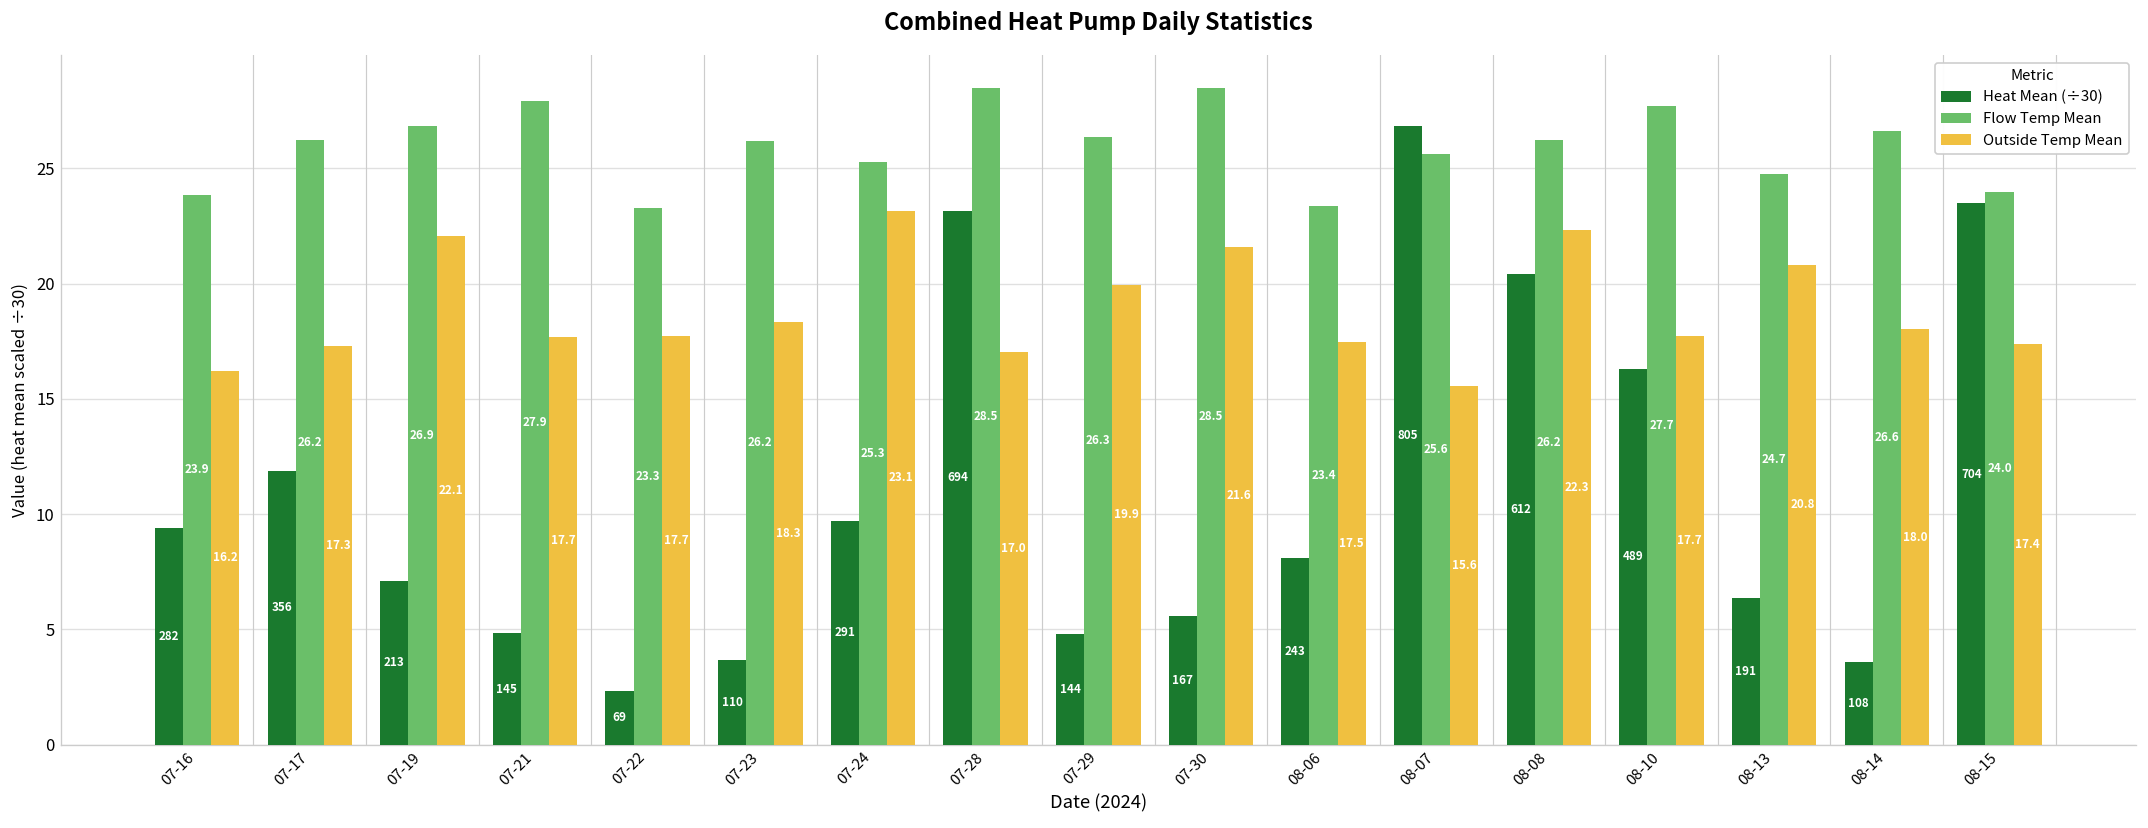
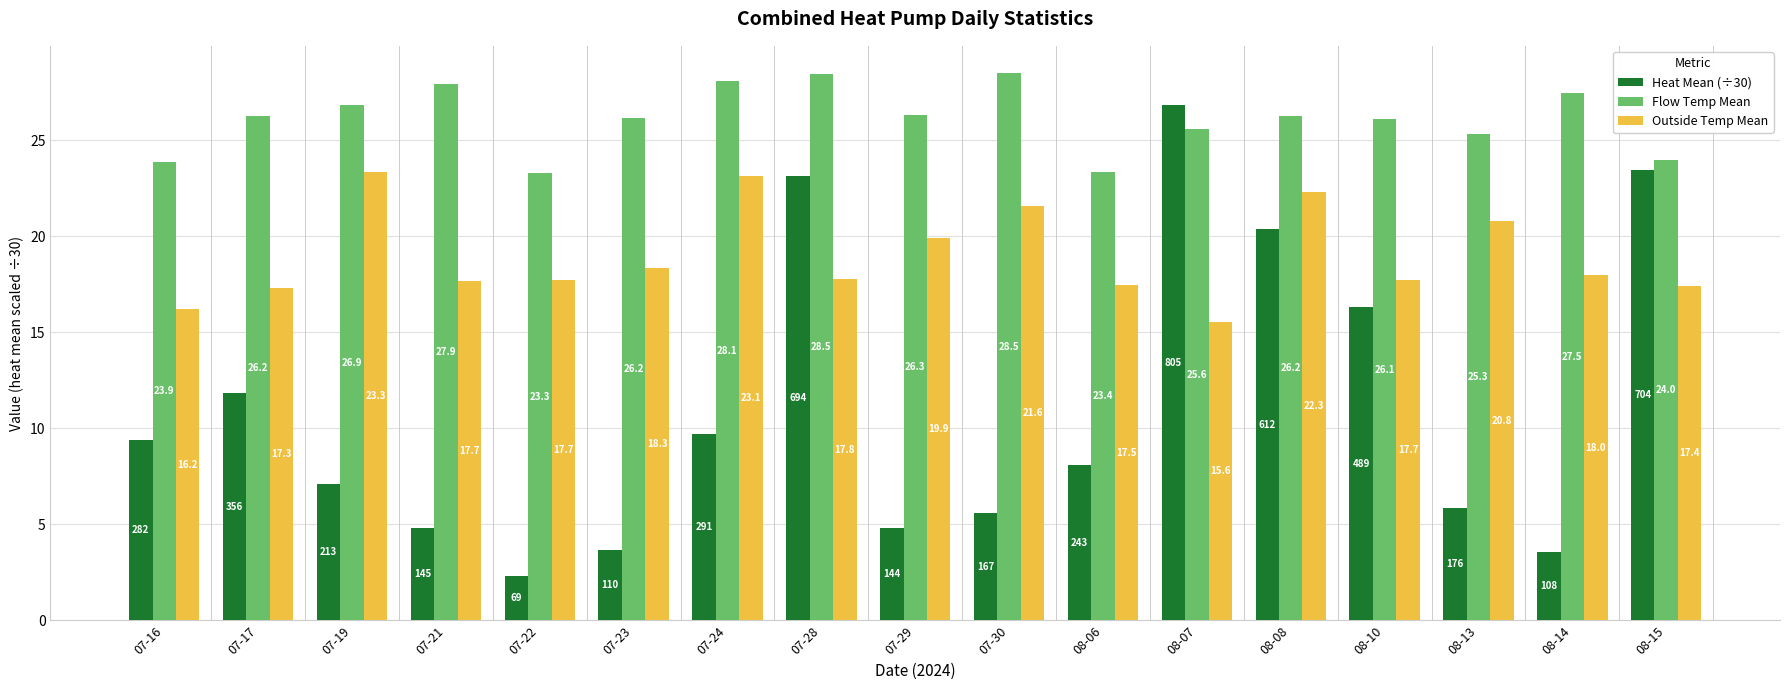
Outside Temp Mean, 07-19: 22.1 -> 23.3
Flow Temp Mean, 07-24: 25.3 -> 28.1
Outside Temp Mean, 07-28: 17.0 -> 17.8
Flow Temp Mean, 08-10: 27.7 -> 26.1
Heat Mean (÷30), 08-13: 191 -> 176
Flow Temp Mean, 08-13: 24.7 -> 25.3
Flow Temp Mean, 08-14: 26.6 -> 27.5
